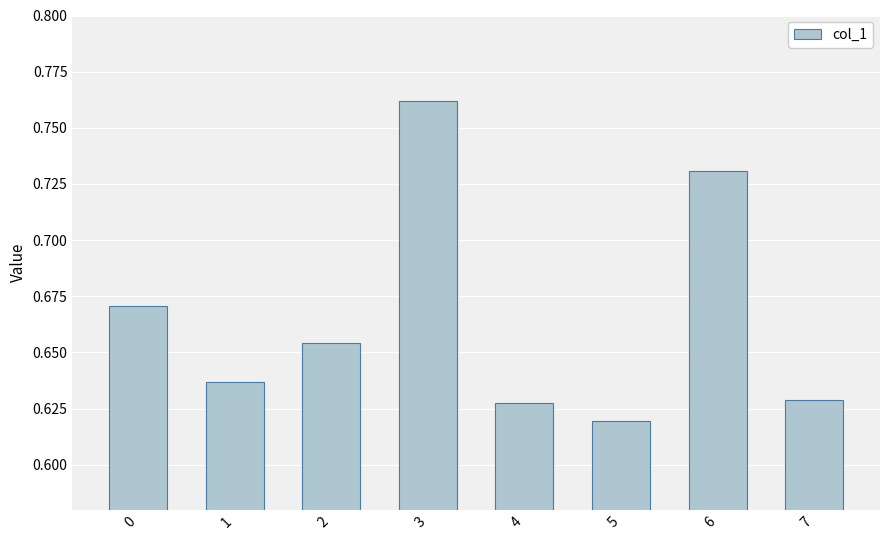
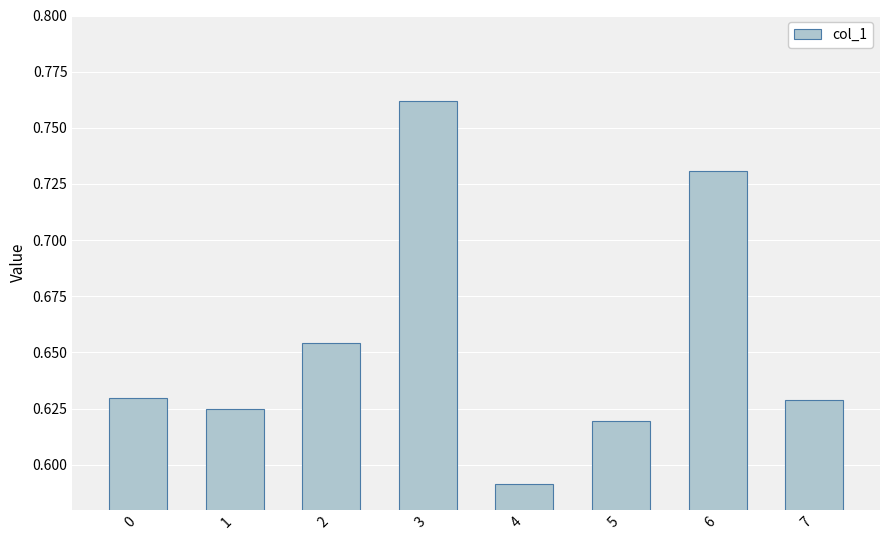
0: 0.670 -> 0.630
1: 0.637 -> 0.625
4: 0.628 -> 0.591
